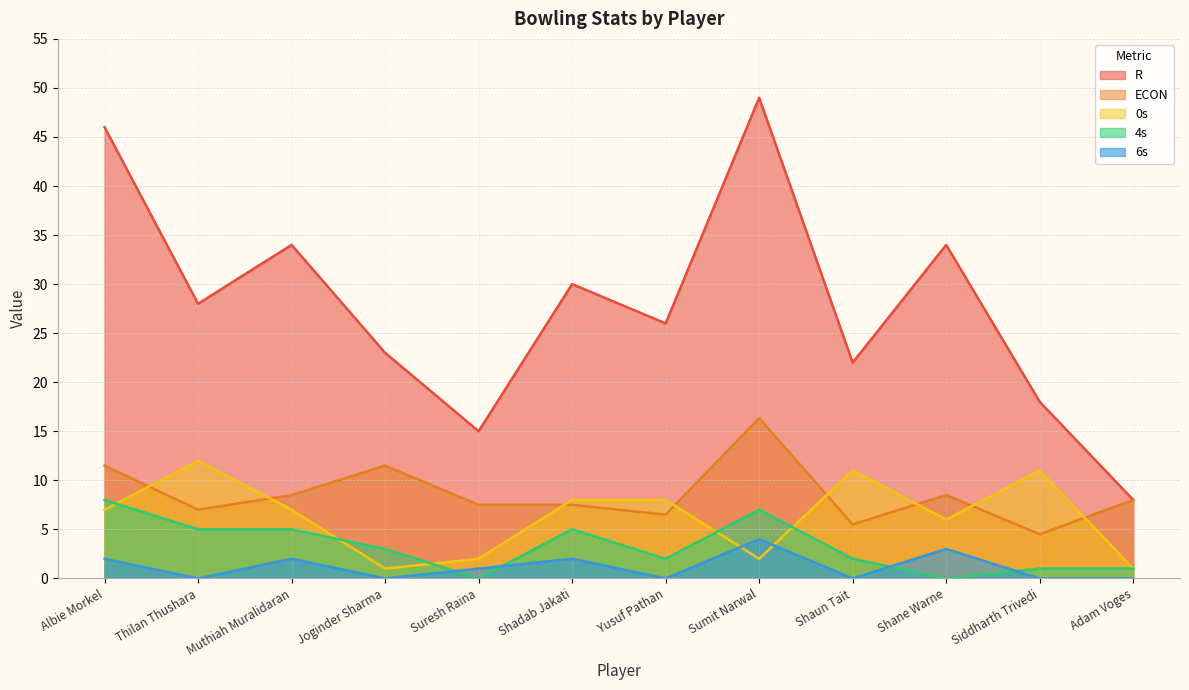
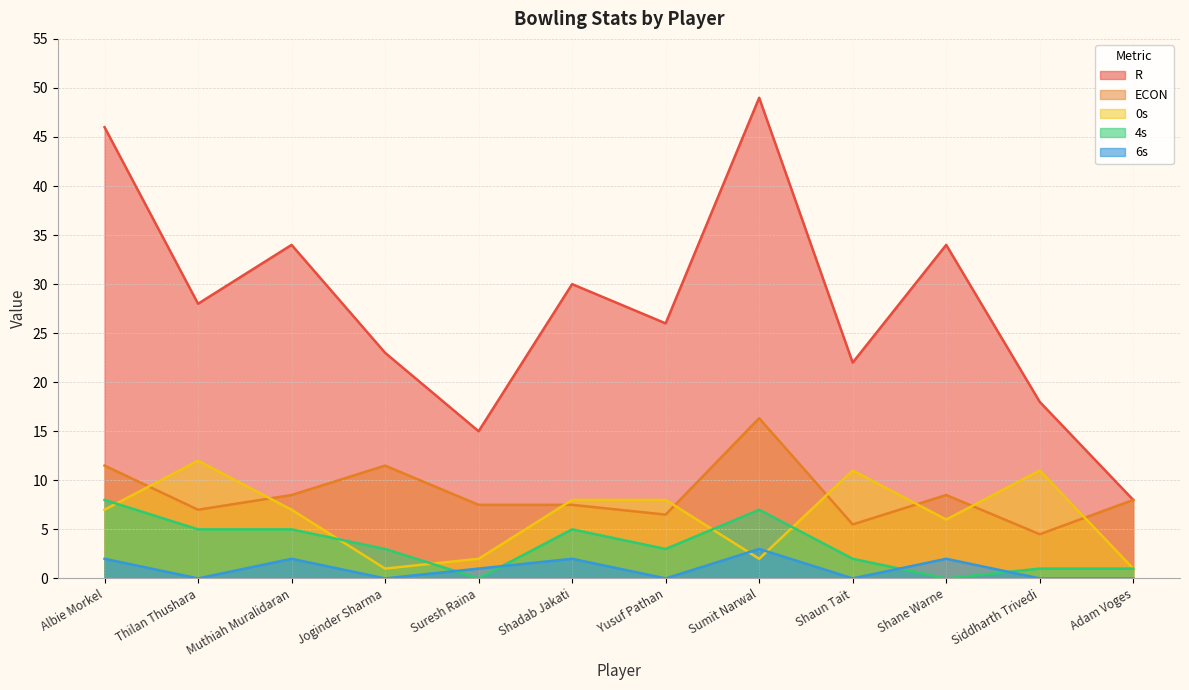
4s, Yusuf Pathan: 2 -> 3
6s, Sumit Narwal: 4 -> 3
6s, Shane Warne: 3 -> 2
